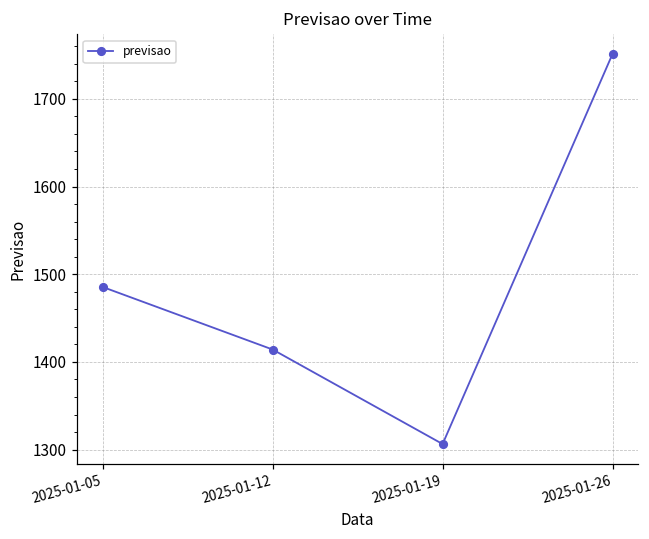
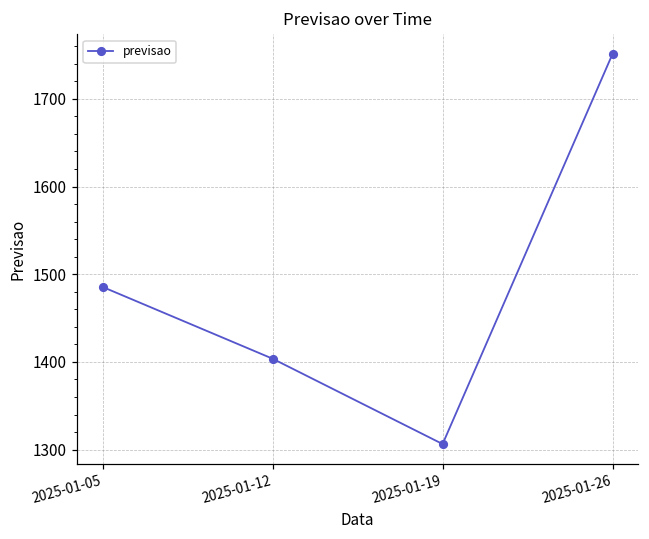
2025-01-12: 1410 -> 1400
